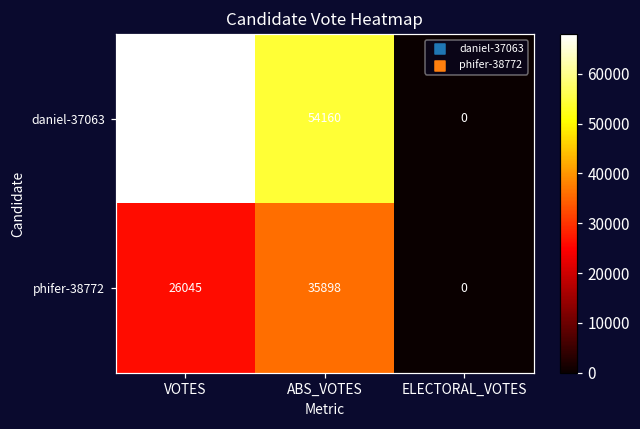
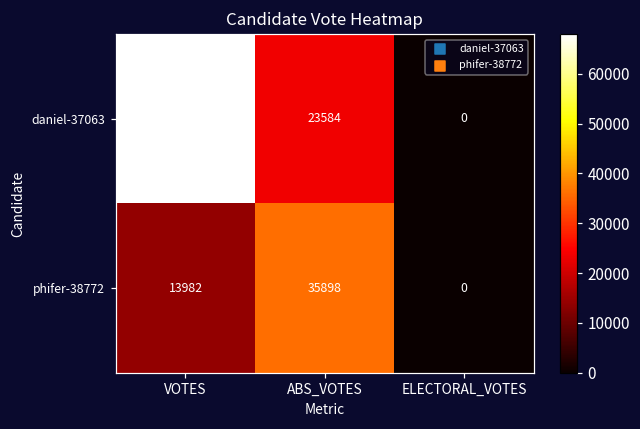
daniel-37063, ABS_VOTES: 54160 -> 23584
phifer-38772, VOTES: 26045 -> 13982
